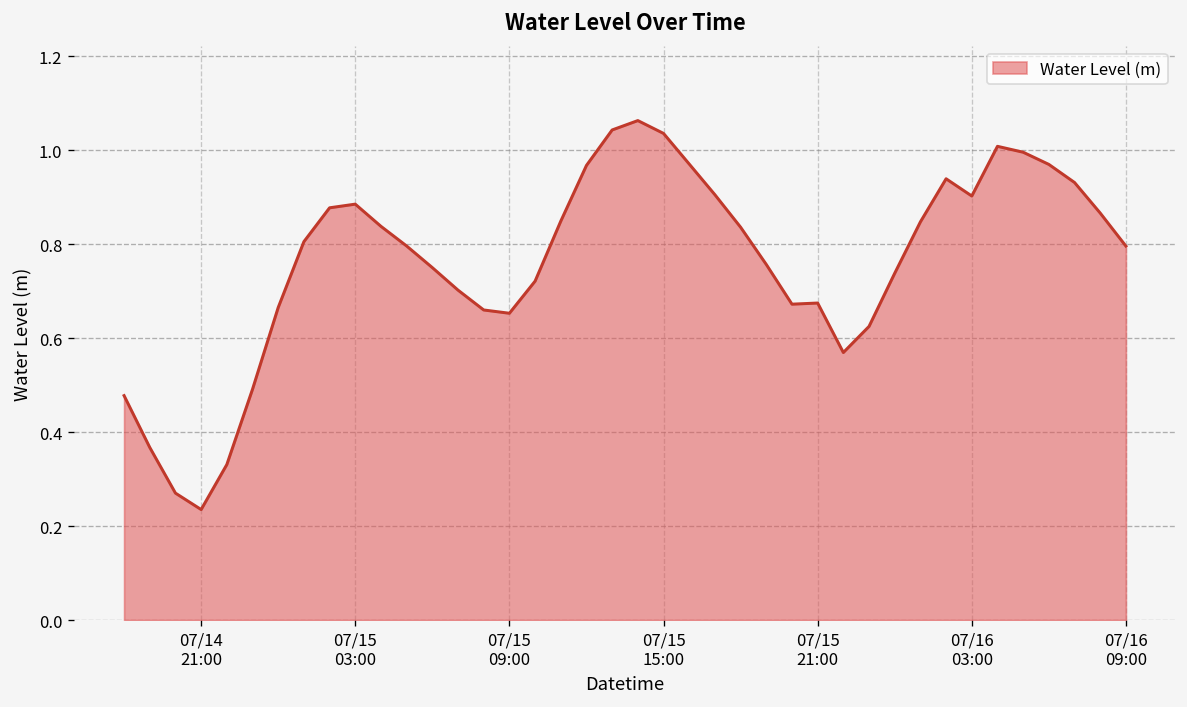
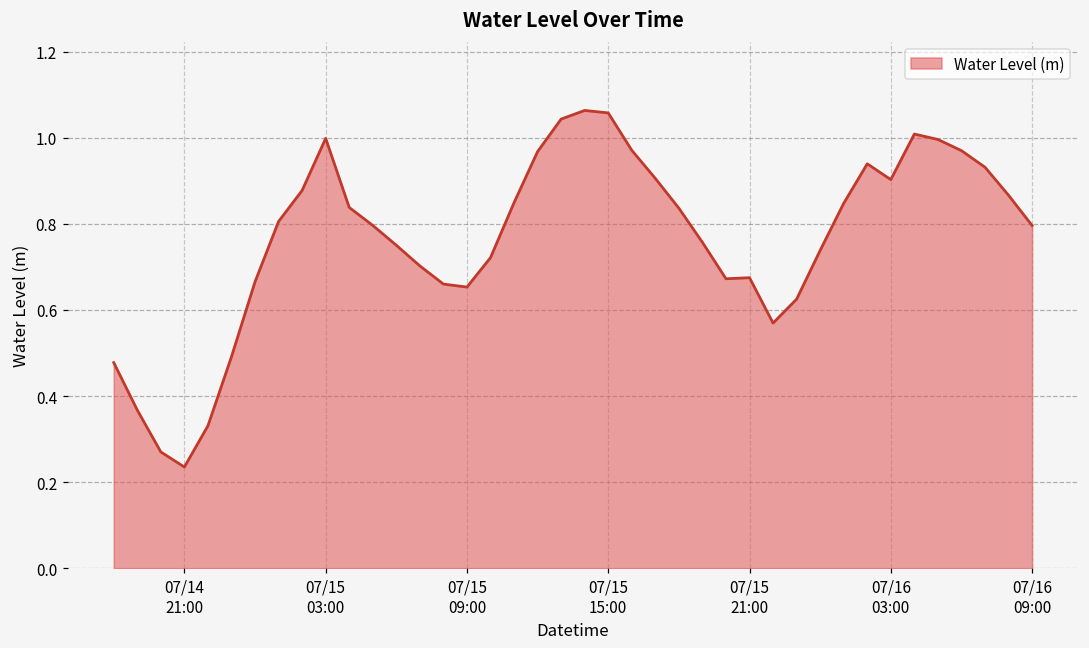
07/15 03:00: 0.89 -> 1.00
07/15 15:00: 1.04 -> 1.06
